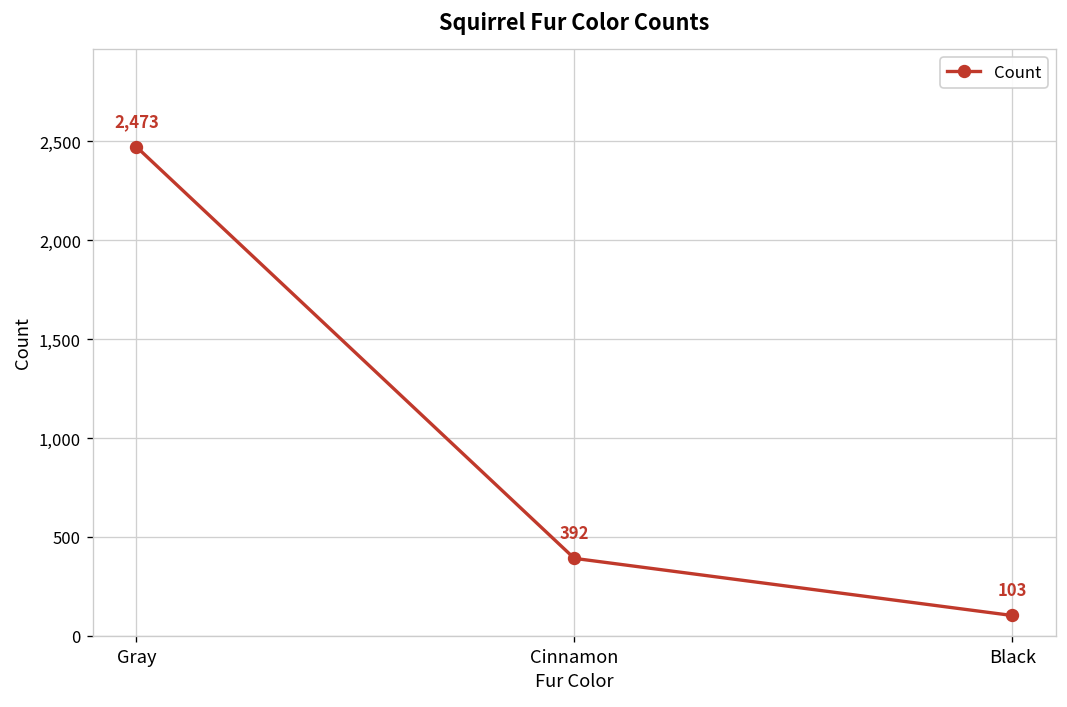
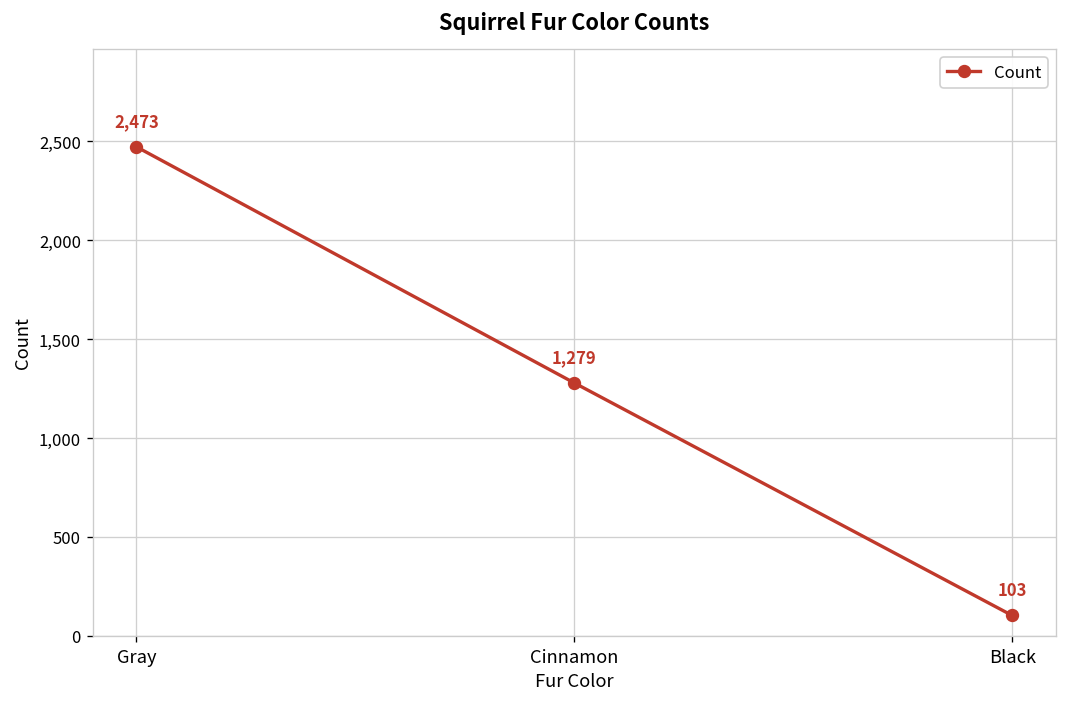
Cinnamon: 392 -> 1,279
